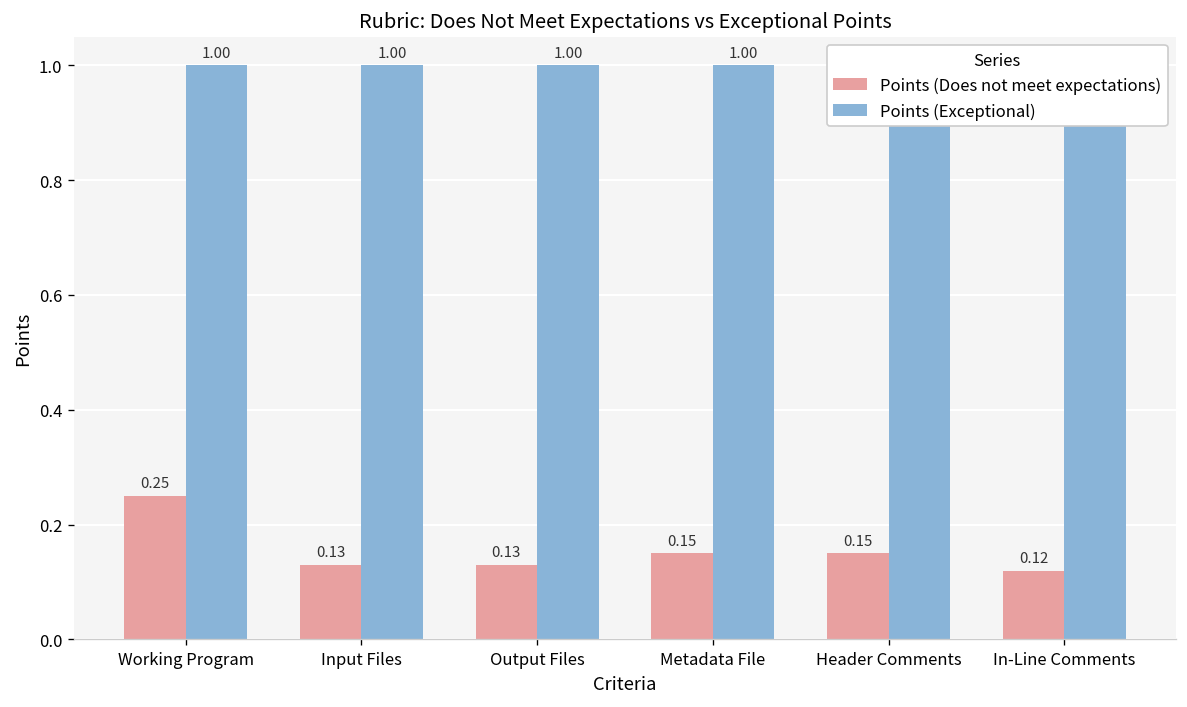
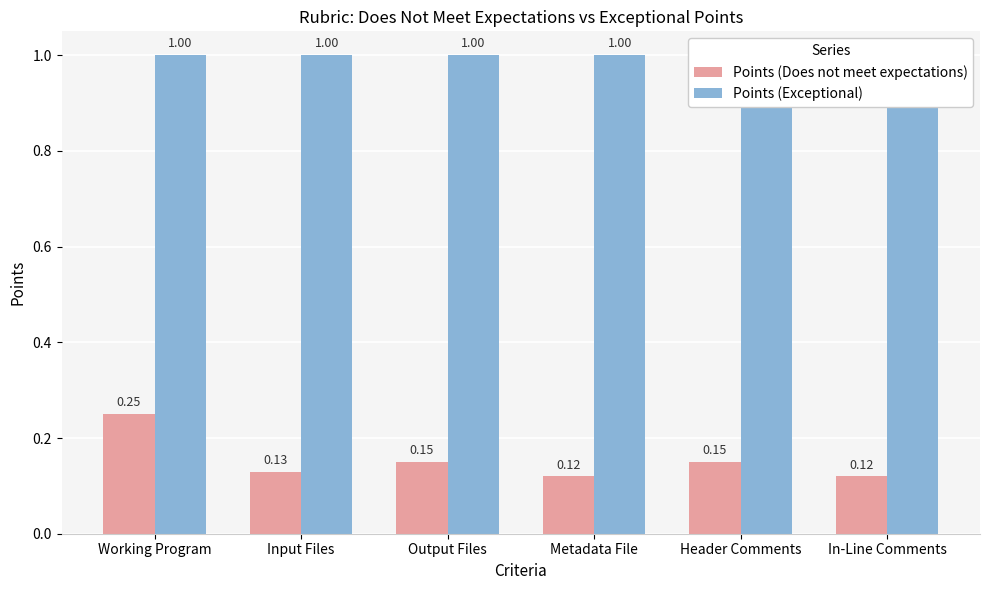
Points (Does not meet expectations), Output Files: 0.13 -> 0.15
Points (Does not meet expectations), Metadata File: 0.15 -> 0.12
